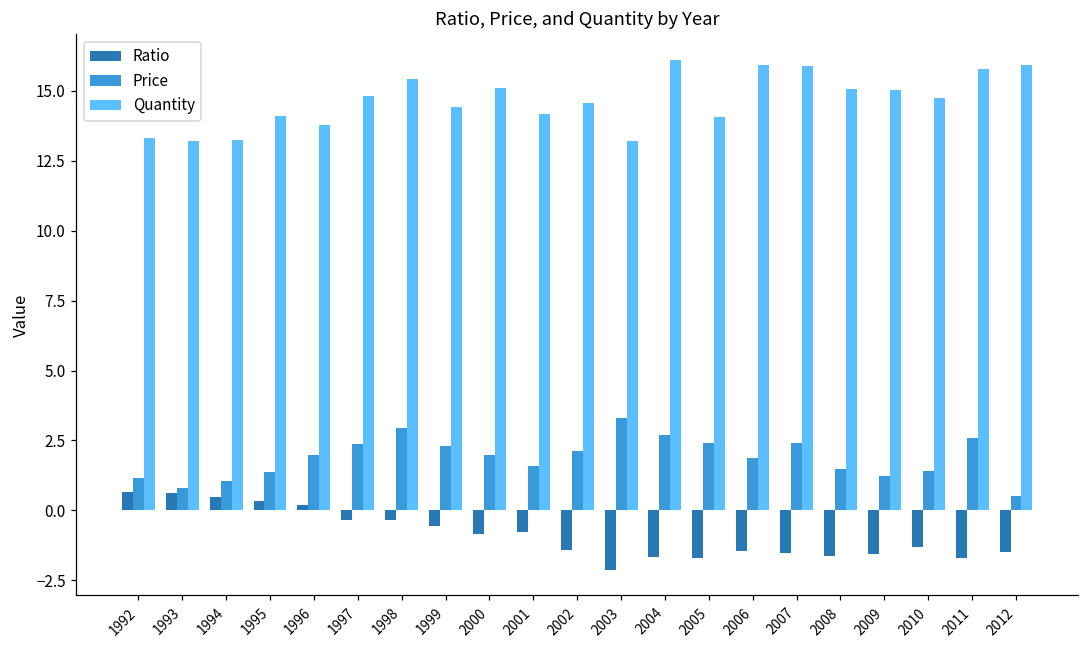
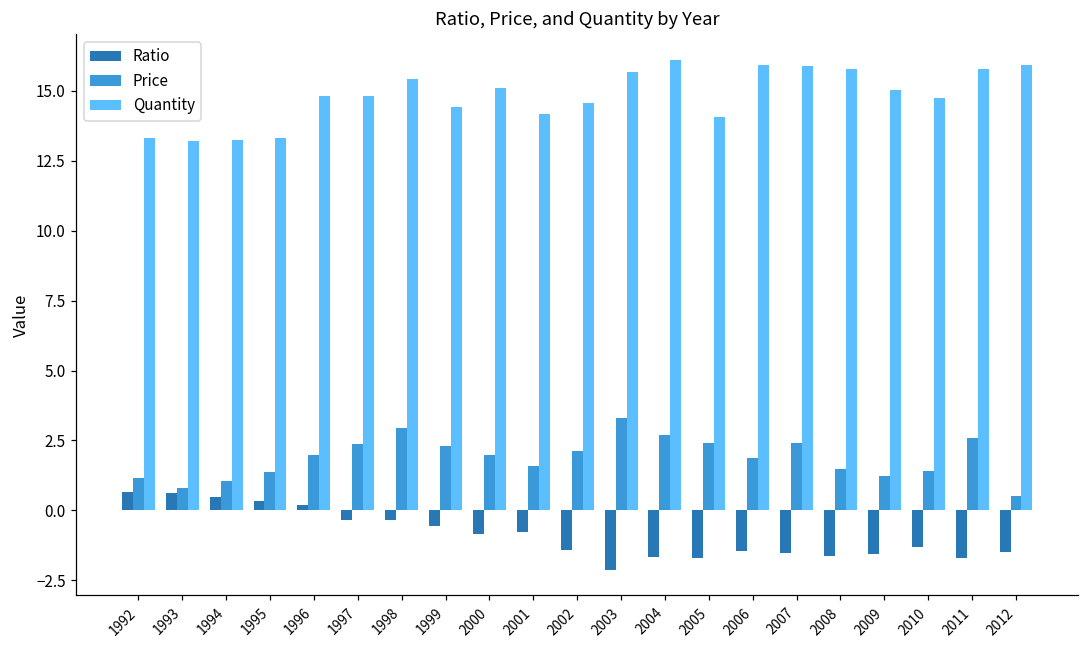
Quantity, 1995: 14.1 -> 13.3
Quantity, 1996: 13.8 -> 14.8
Quantity, 2003: 13.2 -> 15.7
Quantity, 2008: 15.1 -> 15.8
